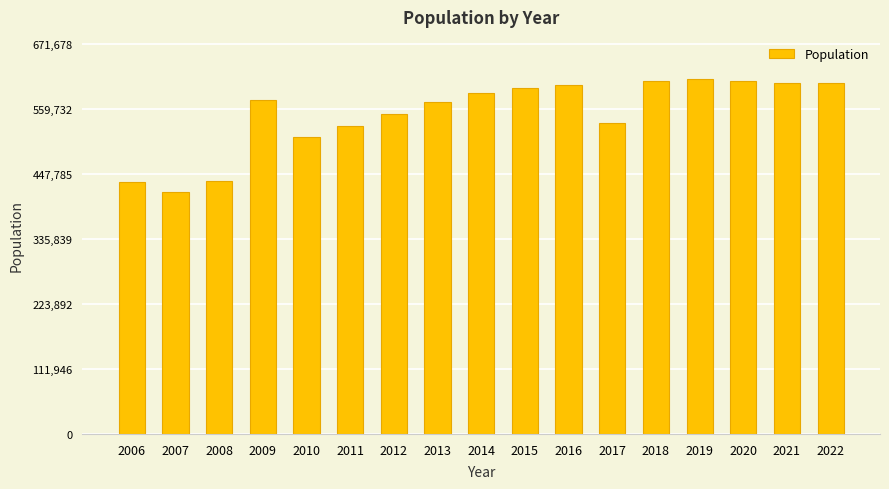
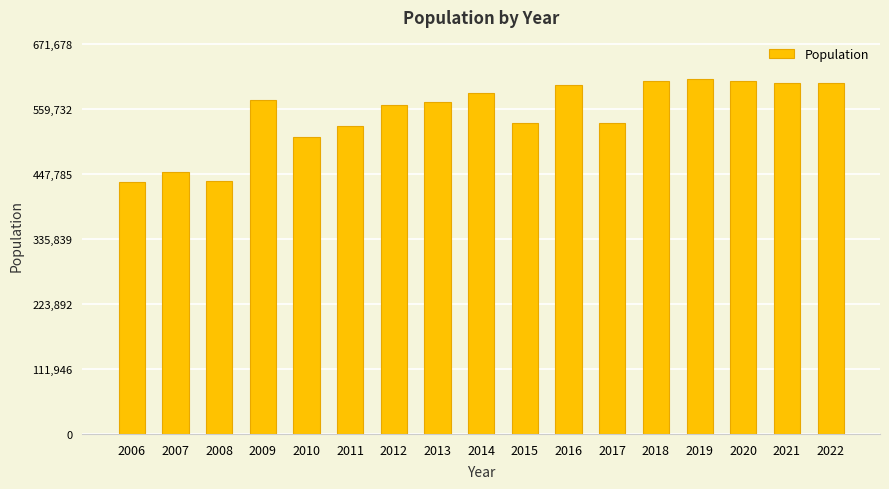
2007: 420,000 -> 450,000
2012: 550,000 -> 570,000
2015: 600,000 -> 540,000
